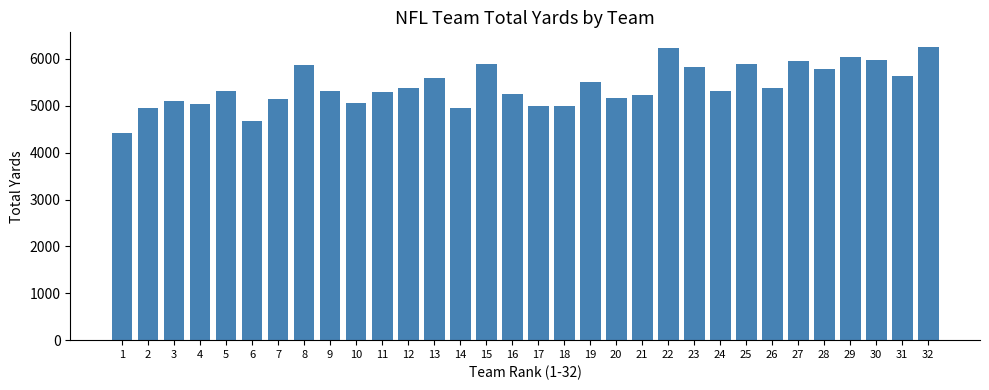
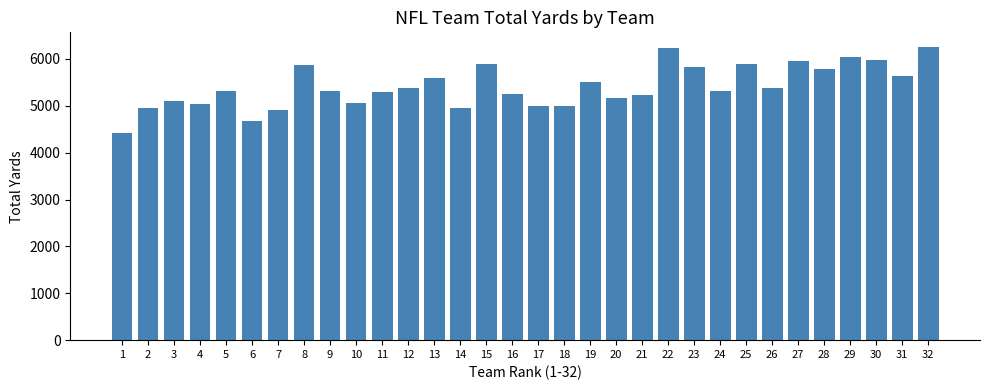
7: 5100 -> 4900
